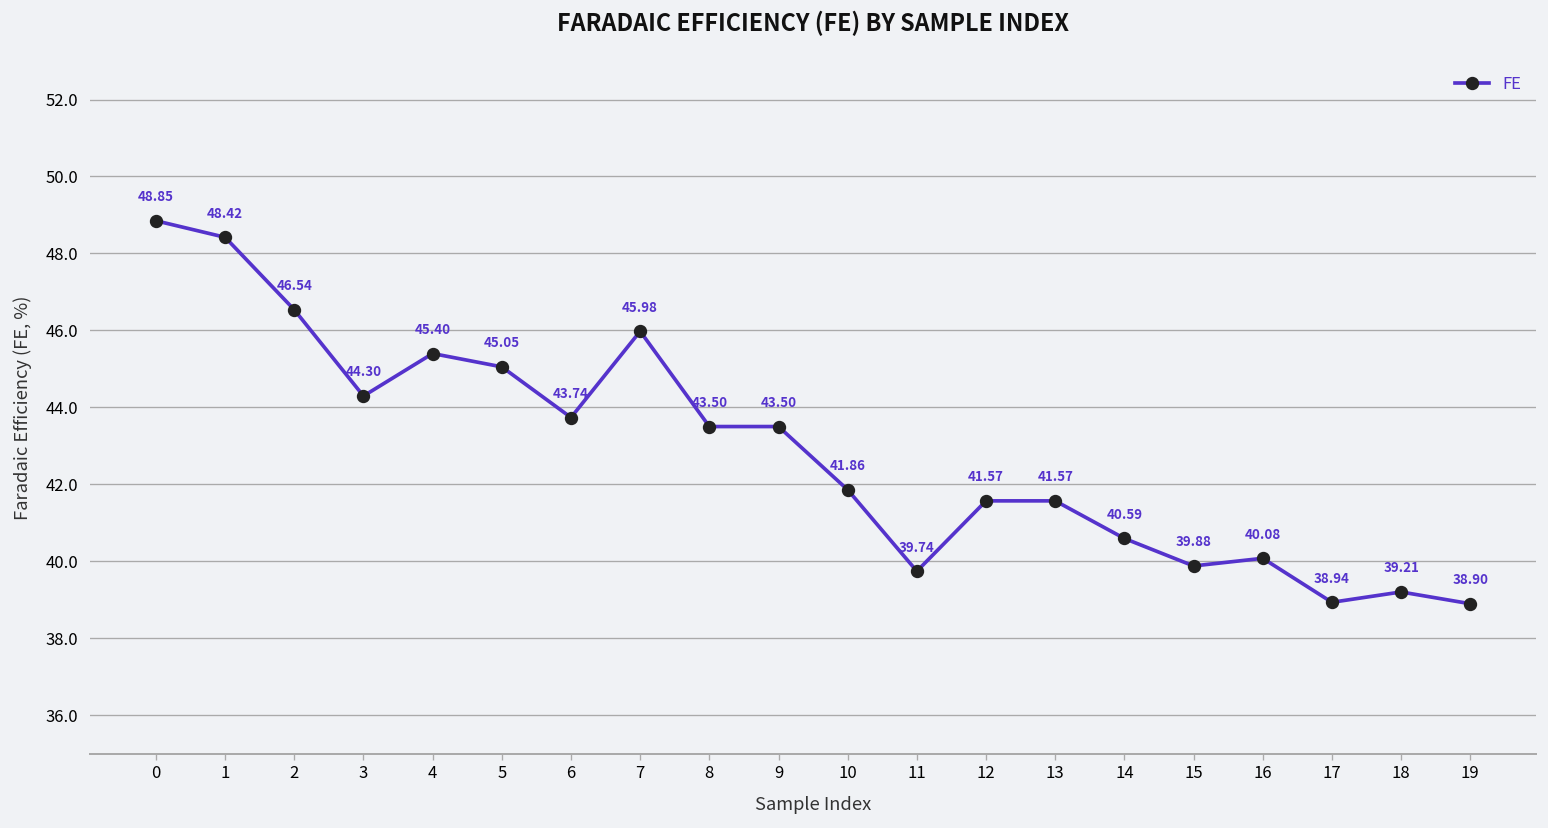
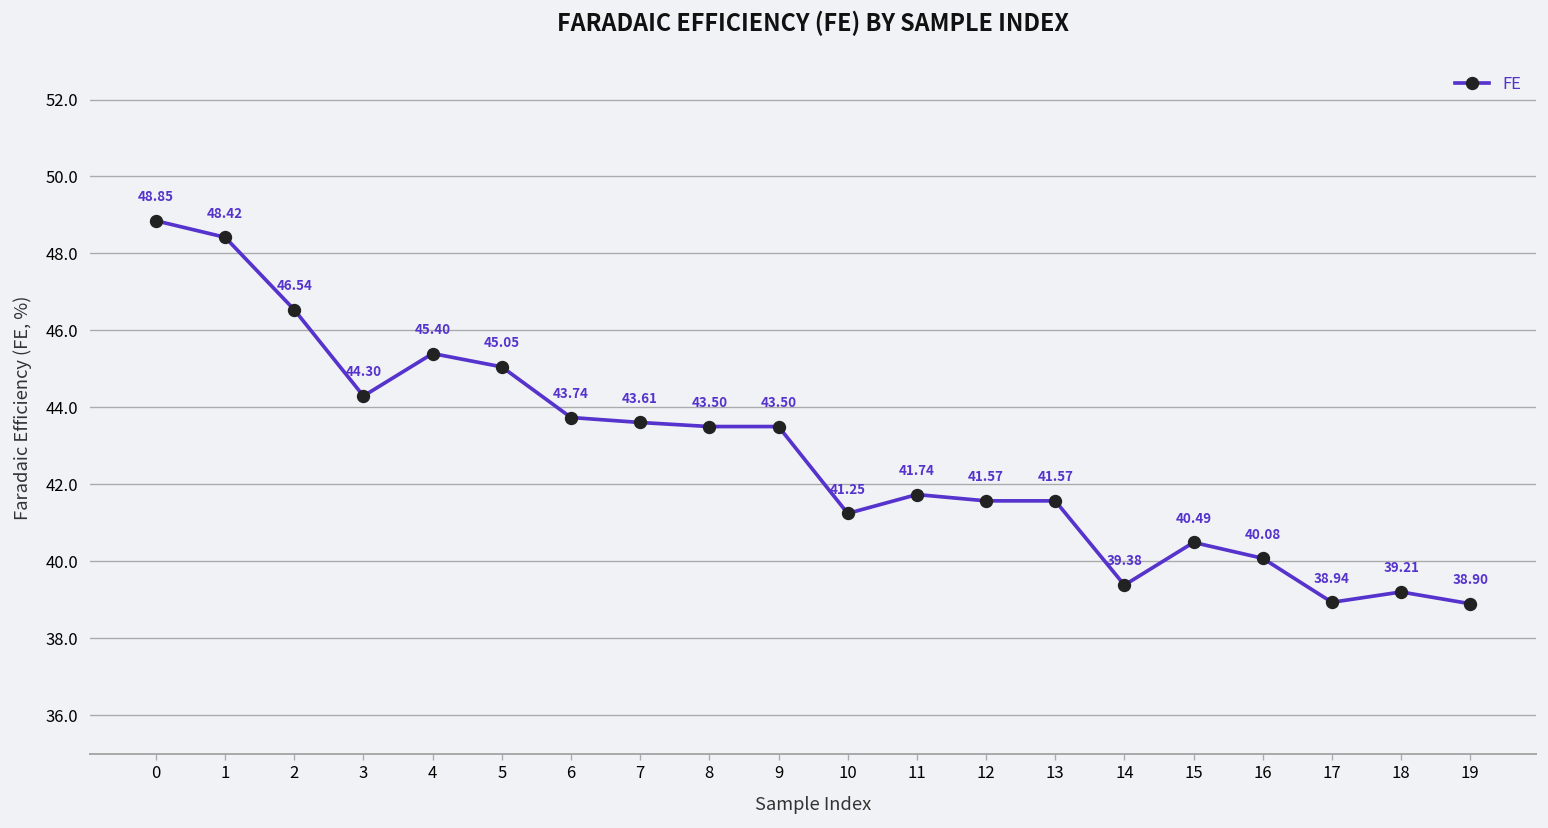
7: 45.98 -> 43.61
10: 41.86 -> 41.25
11: 39.74 -> 41.74
14: 40.59 -> 39.38
15: 39.88 -> 40.49
